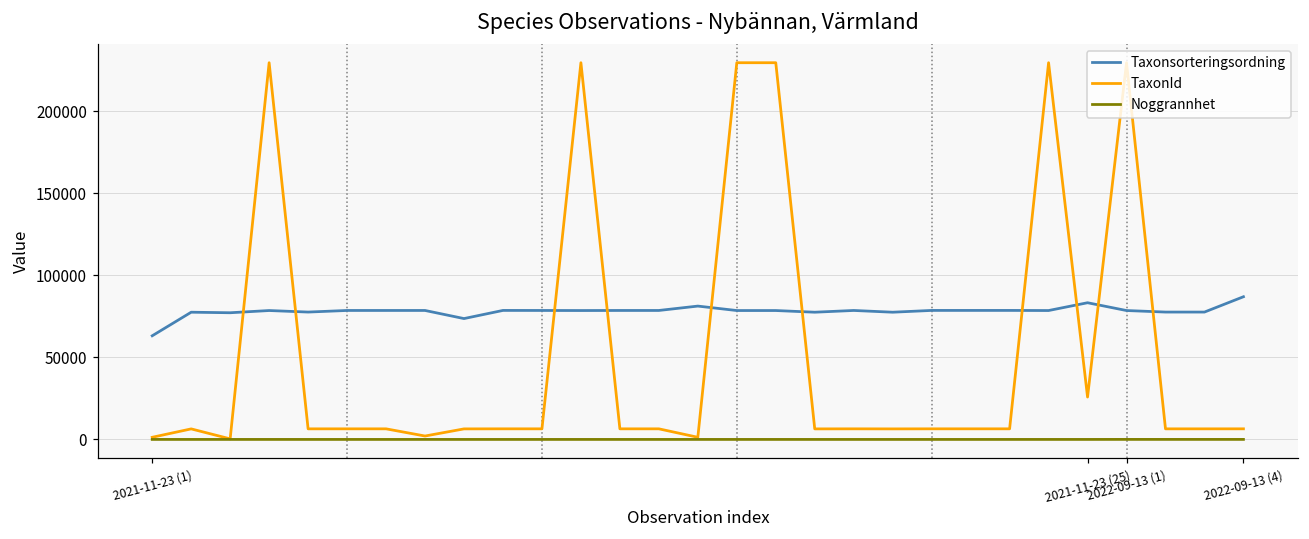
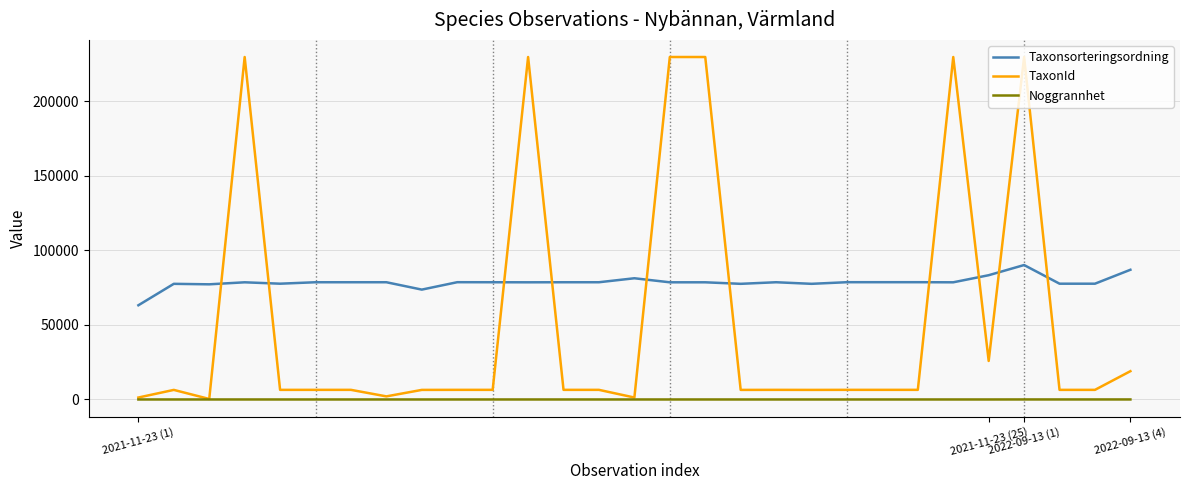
Taxonsorteringsordning, 2022-09-13 (1): 79000 -> 90000
TaxonId, 2022-09-13 (4): 6000 -> 19000
